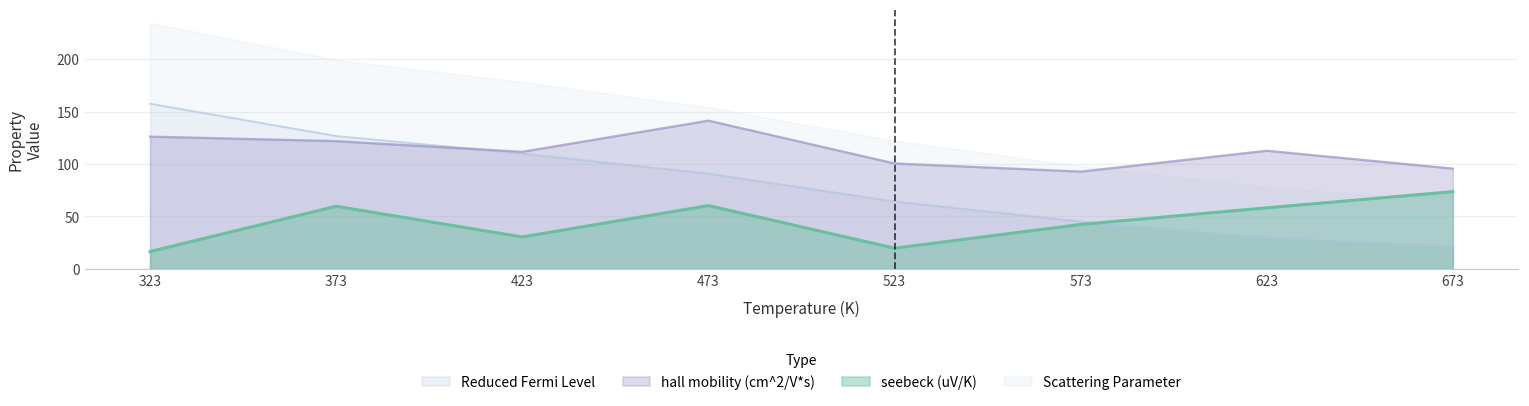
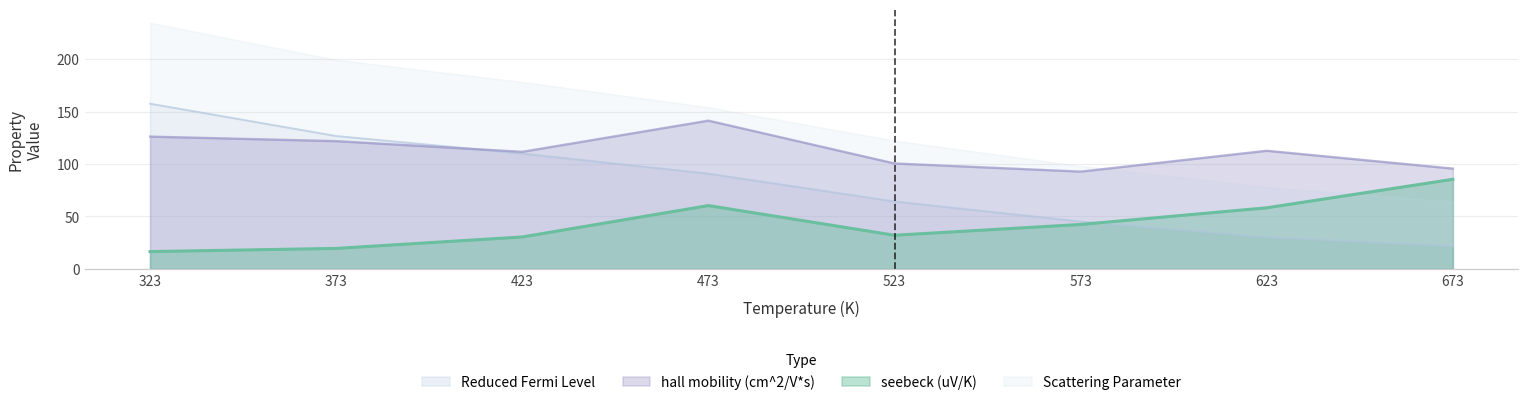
seebeck (uV/K), 373: 60 -> 20
seebeck (uV/K), 523: 20 -> 30
seebeck (uV/K), 673: 70 -> 90
